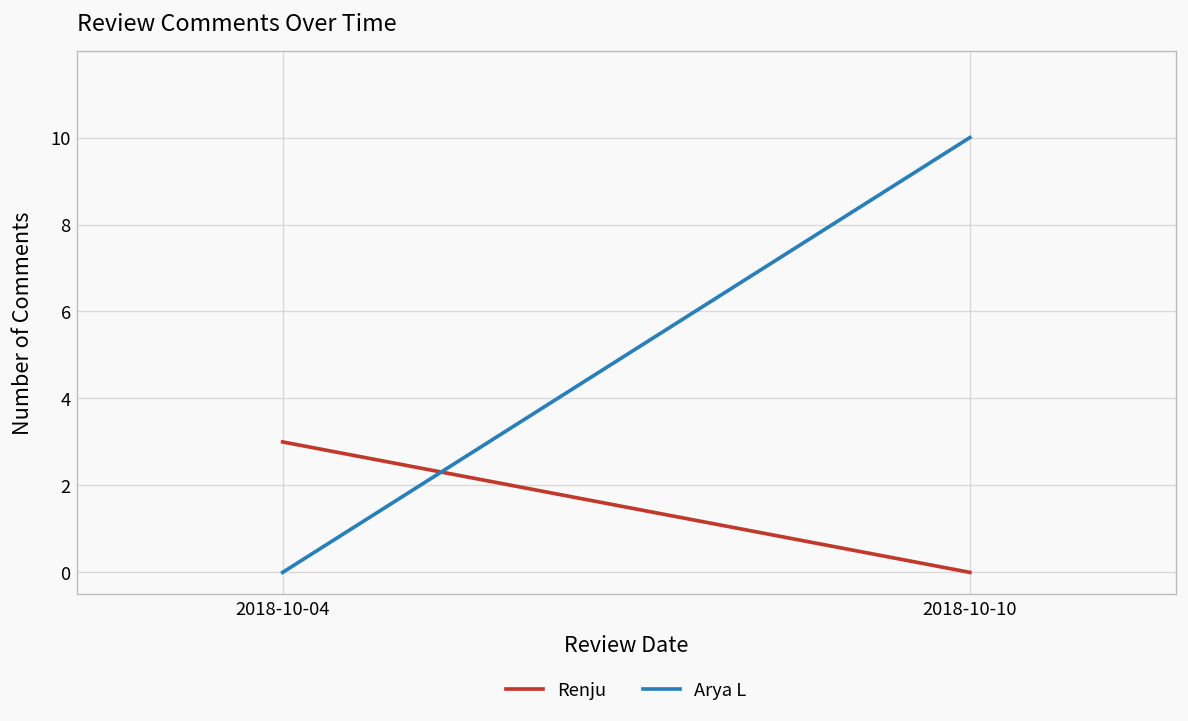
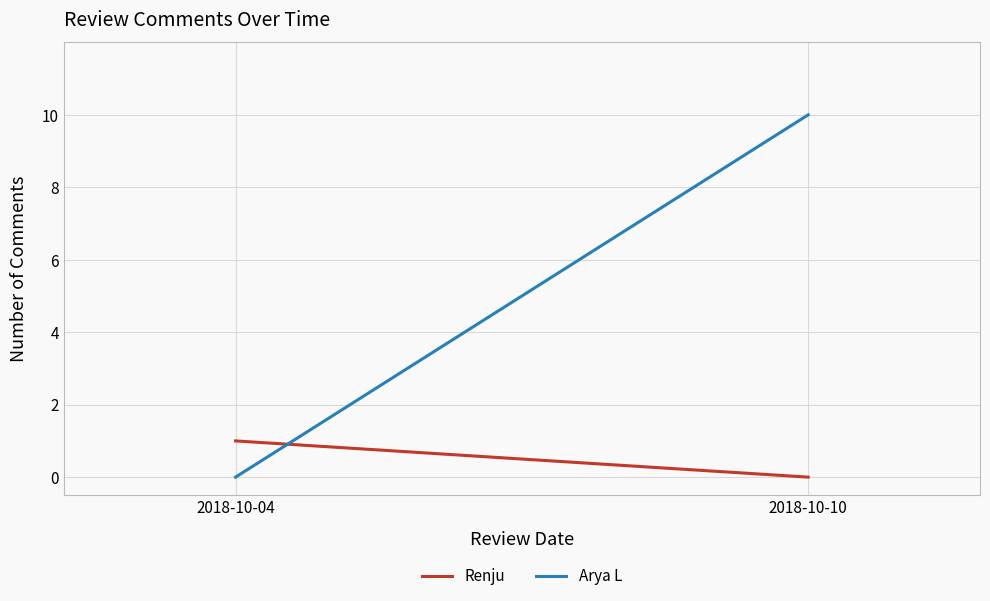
Renju, 2018-10-04: 3 -> 1
